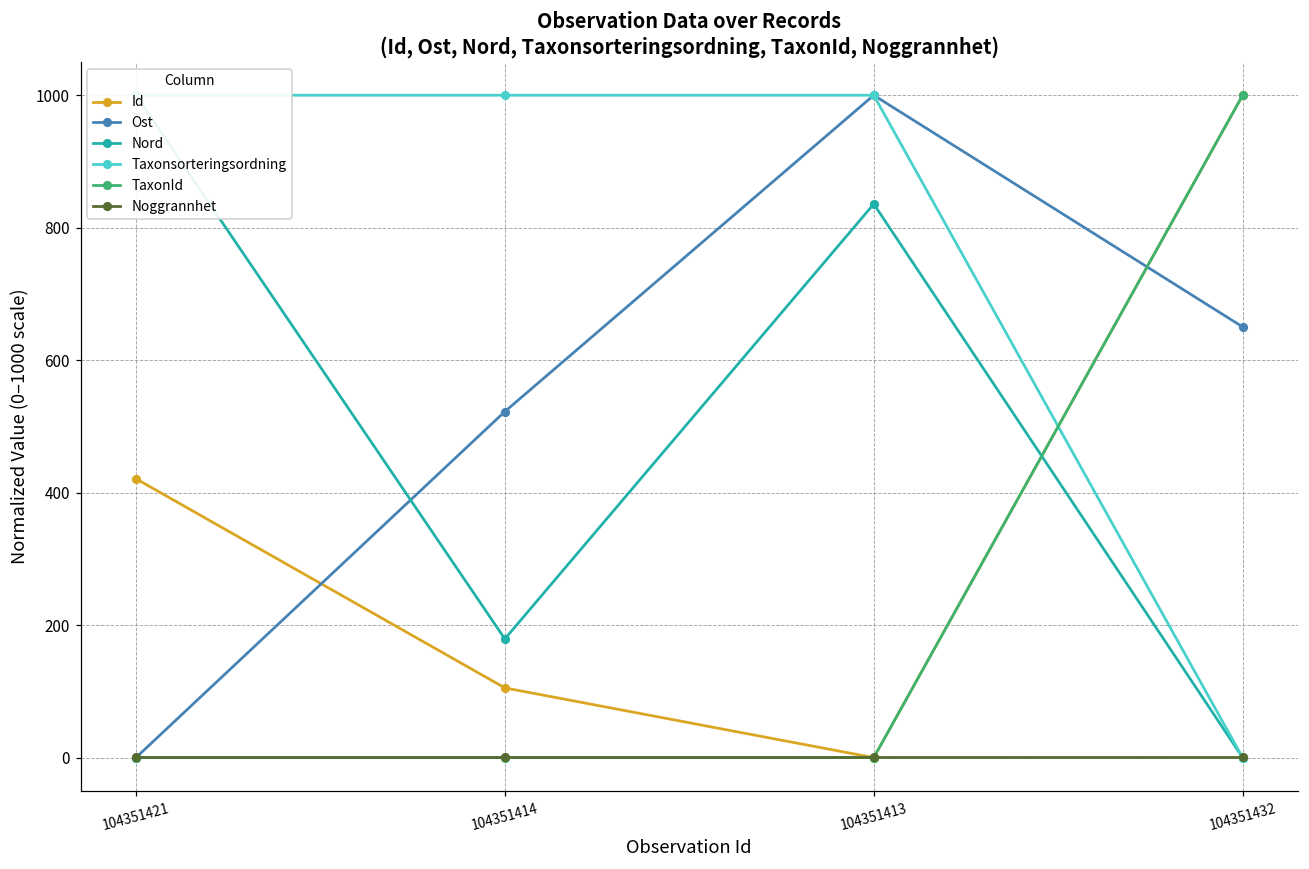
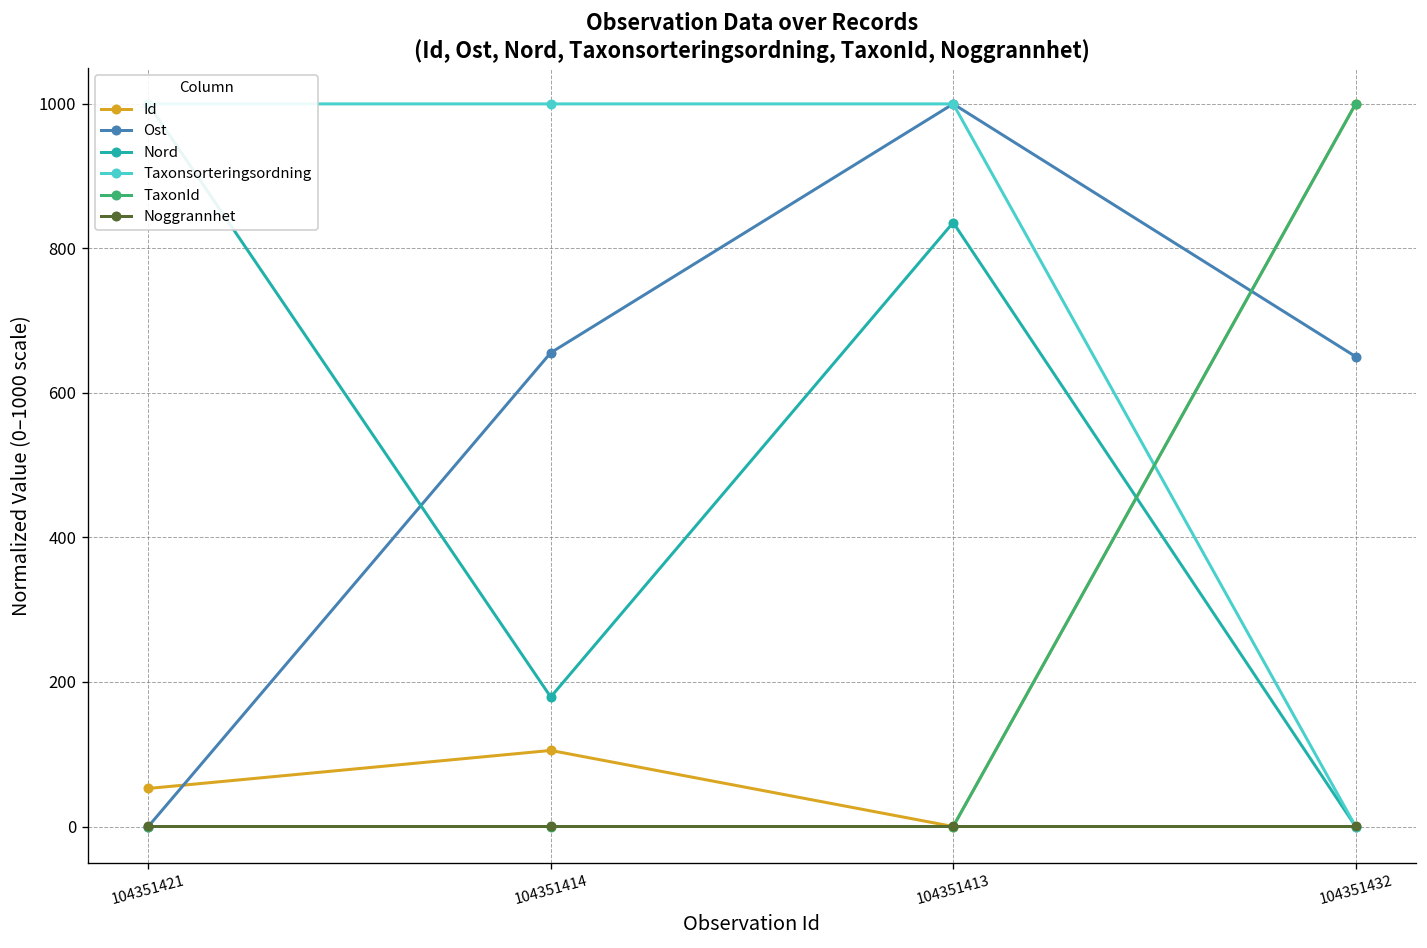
Id, 104351421: 420 -> 50
Ost, 104351414: 520 -> 660
